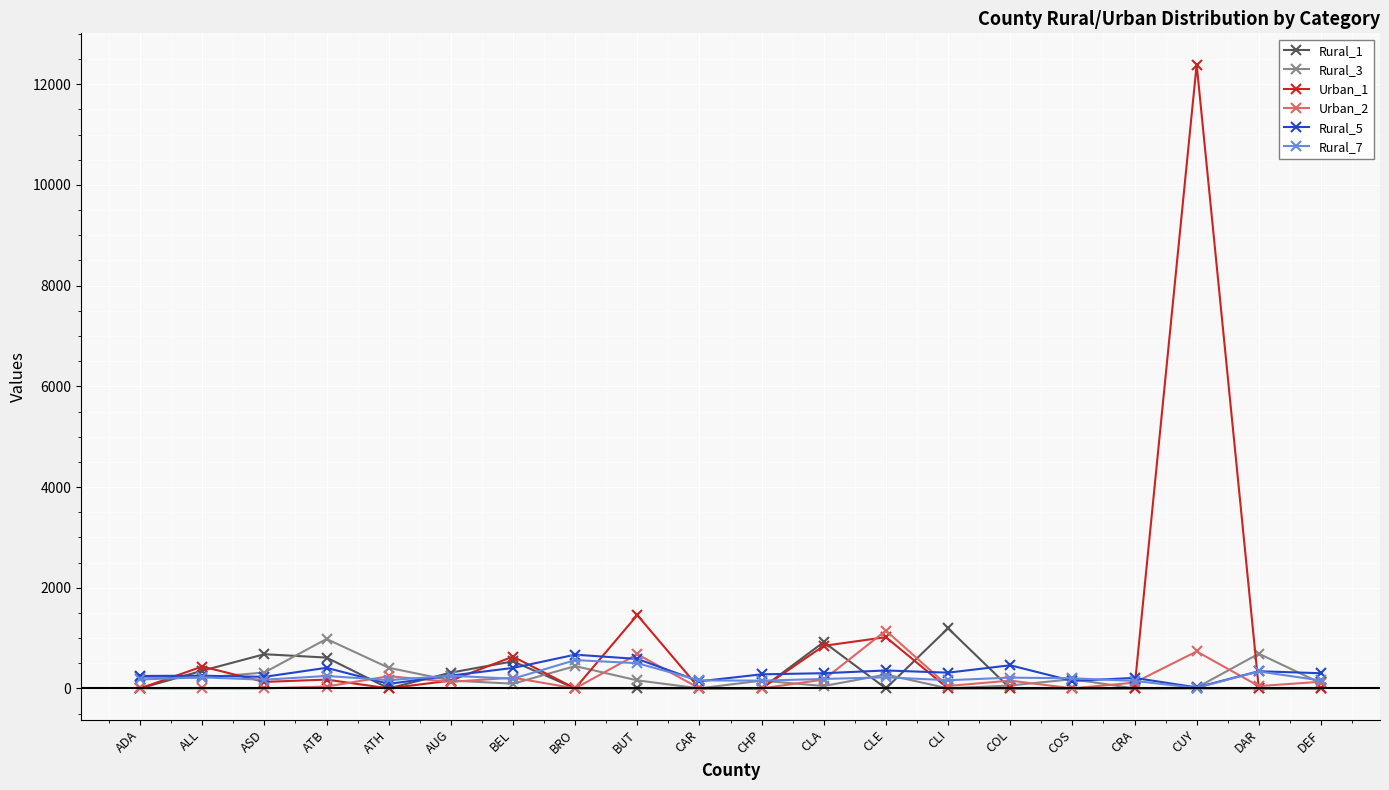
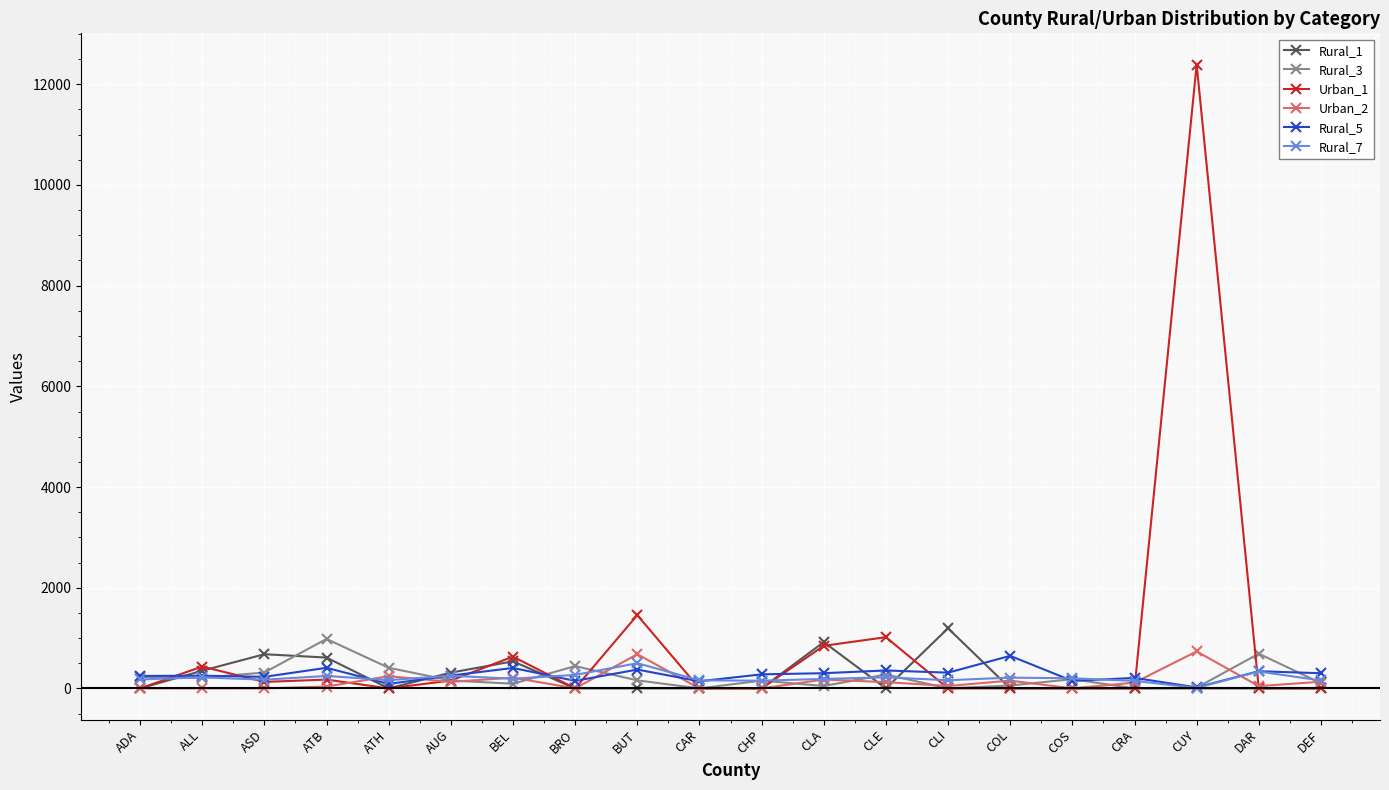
Rural_5, BRO: 700 -> 100
Rural_7, BRO: 600 -> 300
Rural_5, BUT: 600 -> 400
Urban_2, CLE: 1100 -> 100
Rural_5, COL: 500 -> 600
